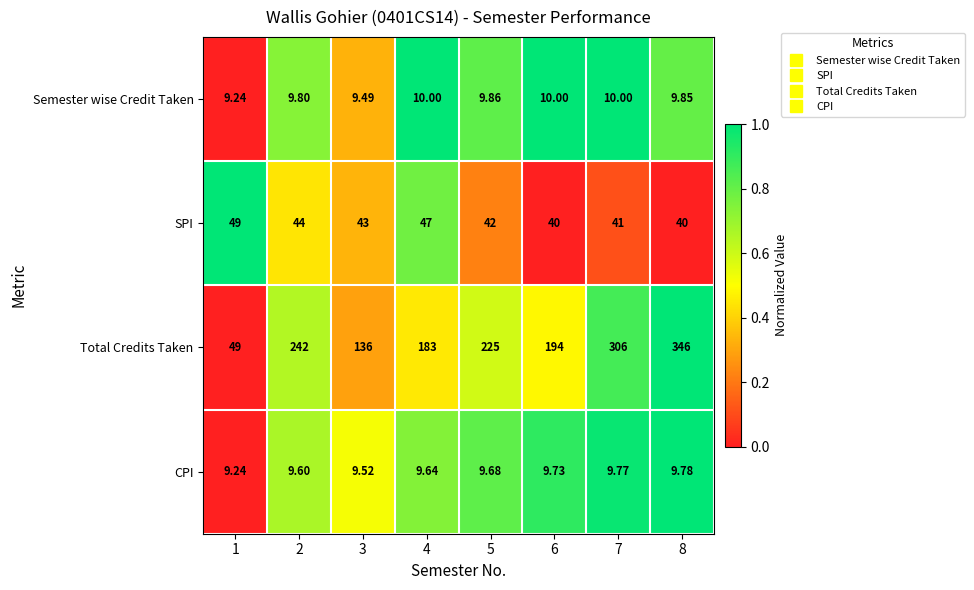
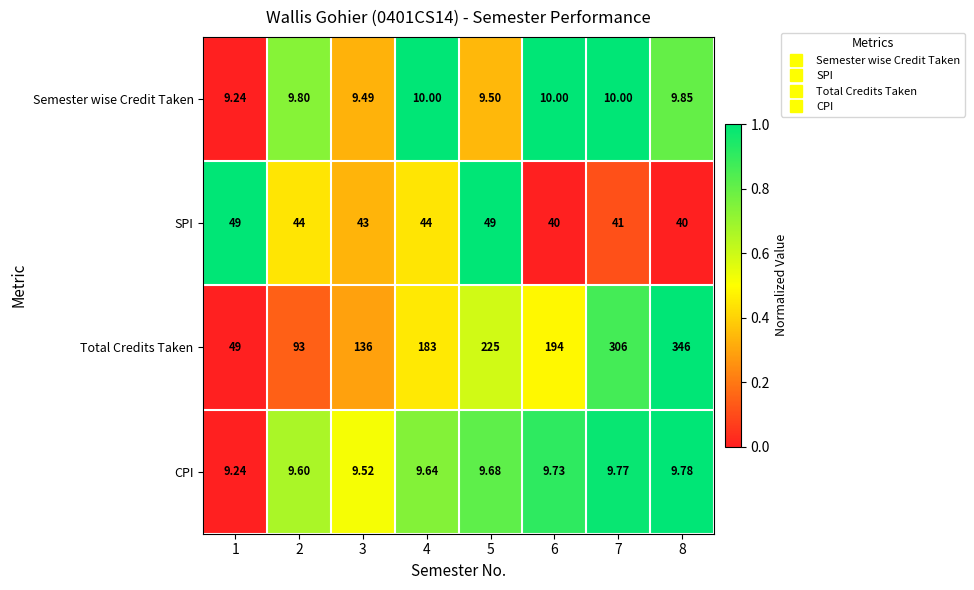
Semester wise Credit Taken, 5: 9.86 -> 9.50
SPI, 4: 47 -> 44
SPI, 5: 42 -> 49
Total Credits Taken, 2: 242 -> 93
